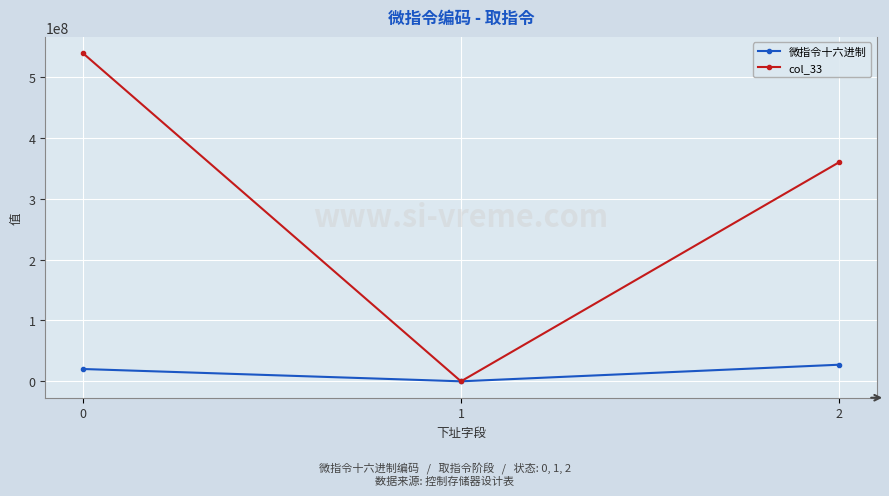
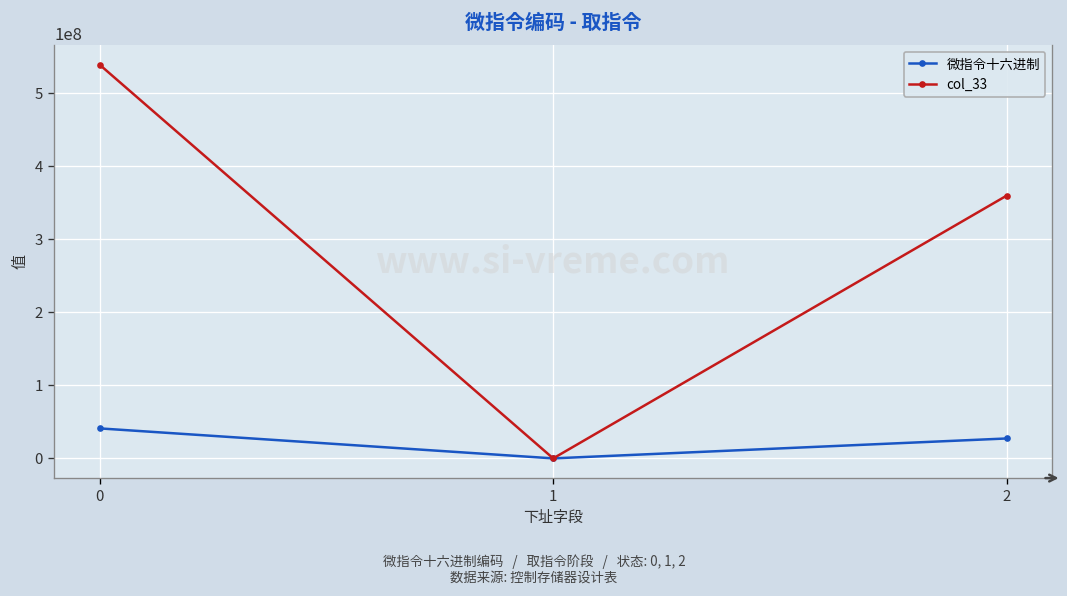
微指令十六进制, 0: 20000000 -> 40000000
